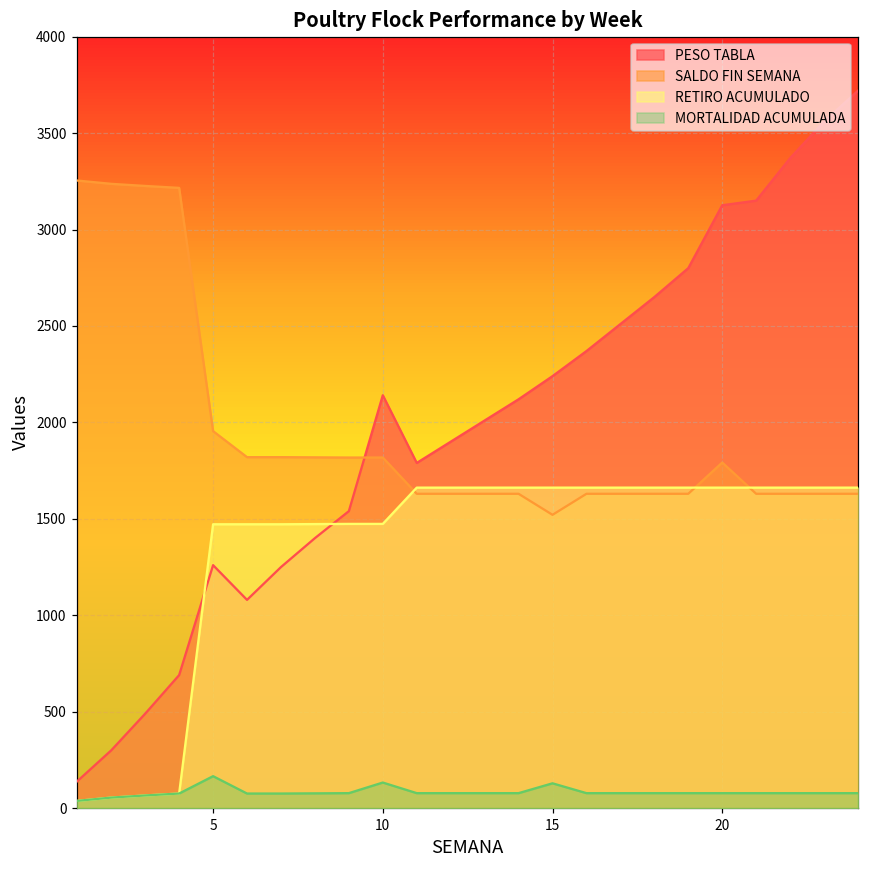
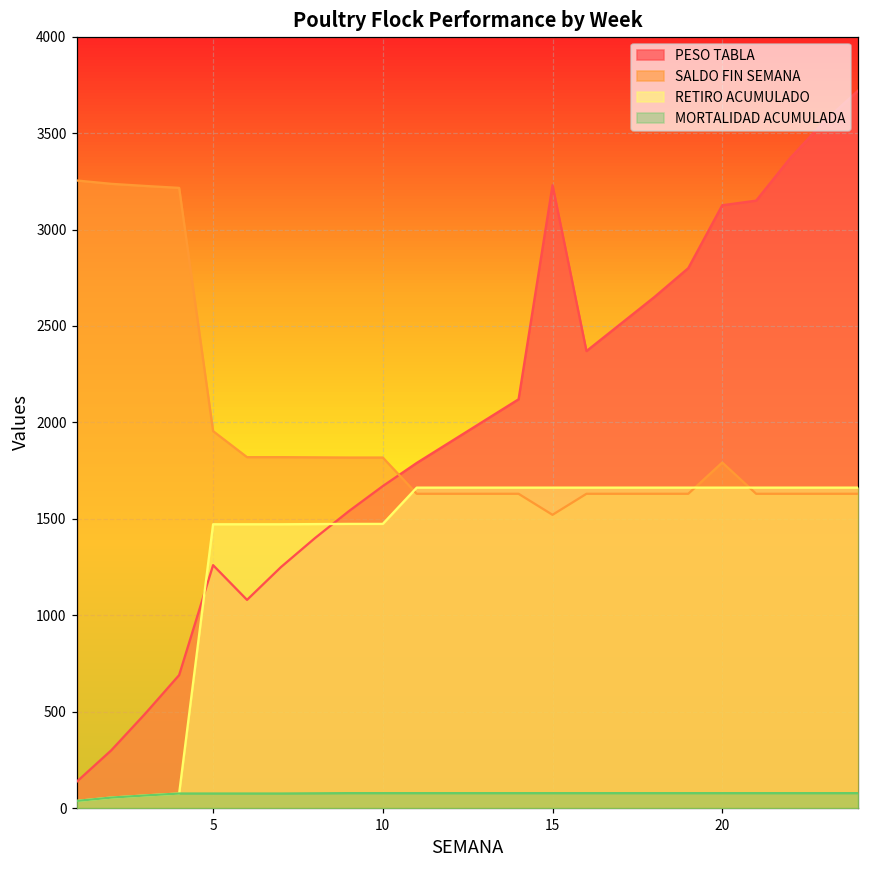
MORTALIDAD ACUMULADA, 5: 170 -> 80
PESO TABLA, 10: 2140 -> 1670
MORTALIDAD ACUMULADA, 10: 130 -> 80
PESO TABLA, 15: 2240 -> 3230
MORTALIDAD ACUMULADA, 15: 130 -> 80
